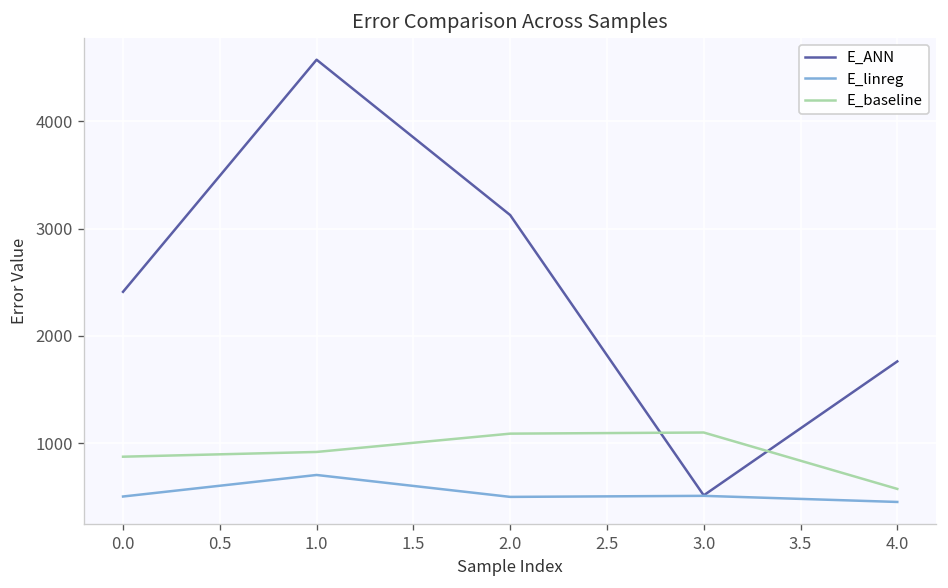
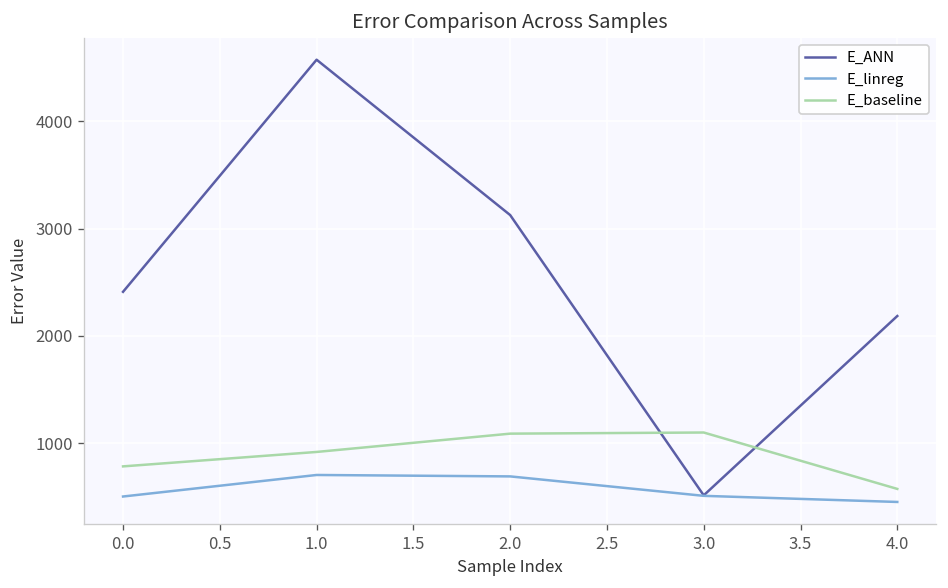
E_baseline, 0.0: 900 -> 800
E_linreg, 2.0: 500 -> 700
E_ANN, 4.0: 1800 -> 2200
